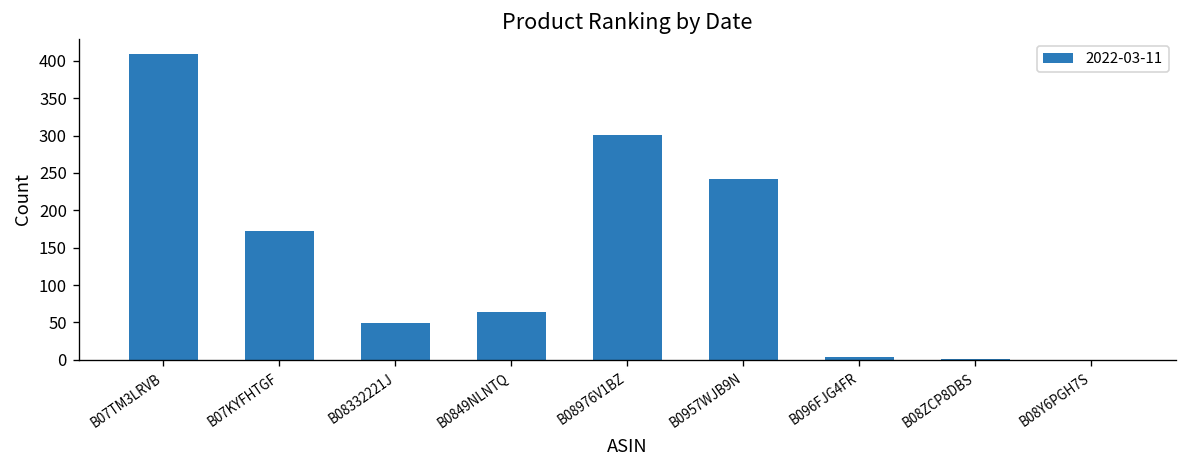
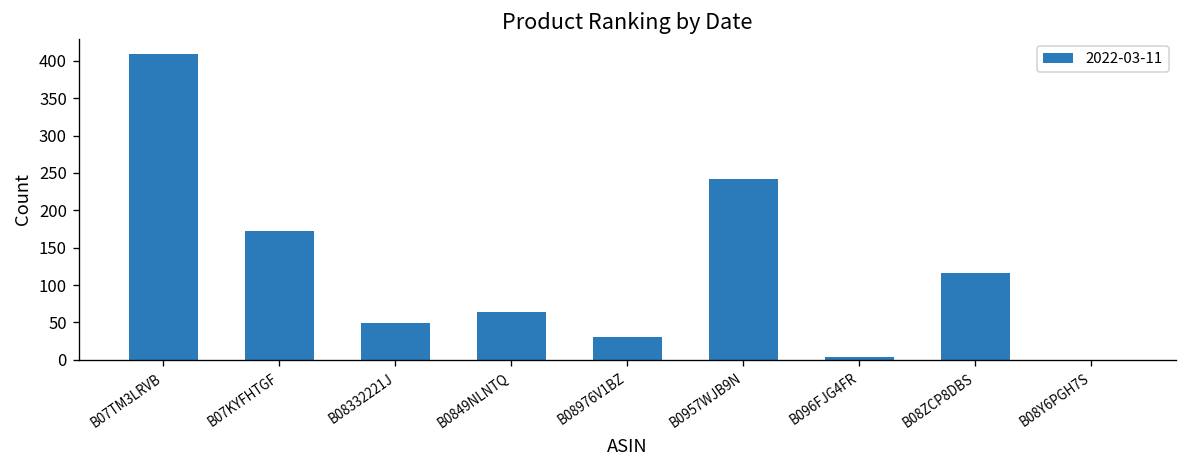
B08976V1BZ: 300 -> 30
B08ZCP8DBS: 0 -> 120
